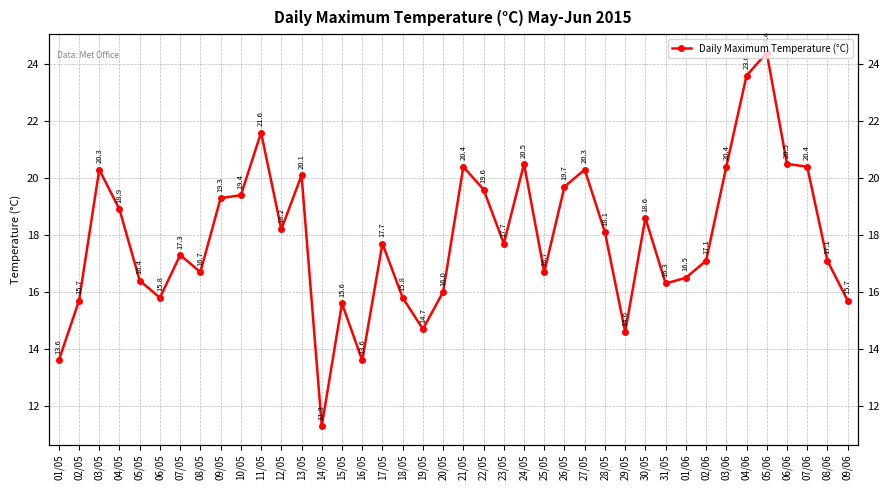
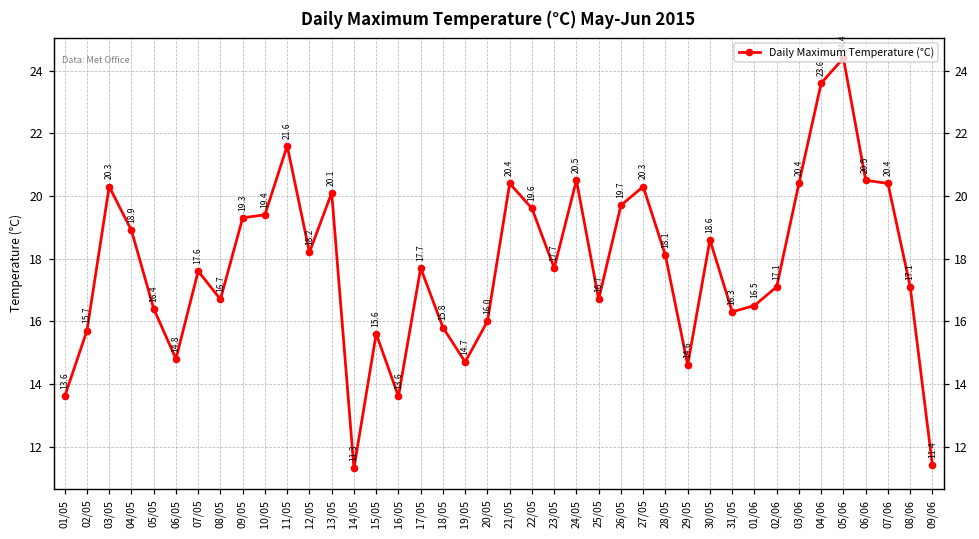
06/05: 15.8 -> 14.8
07/05: 17.3 -> 17.6
09/06: 15.7 -> 11.4
